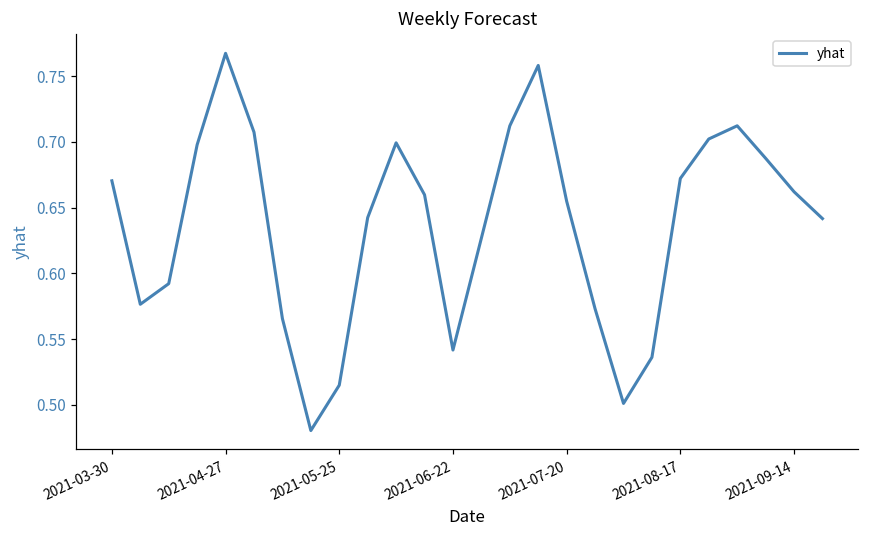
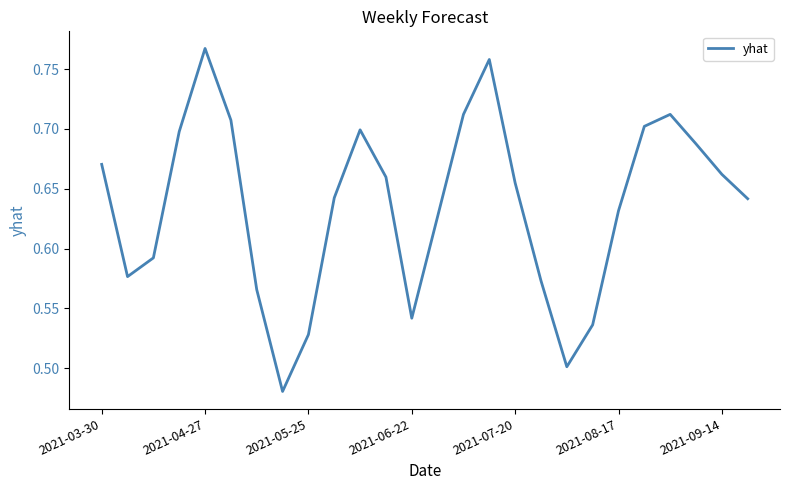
2021-05-25: 0.515 -> 0.528
2021-08-17: 0.672 -> 0.632
